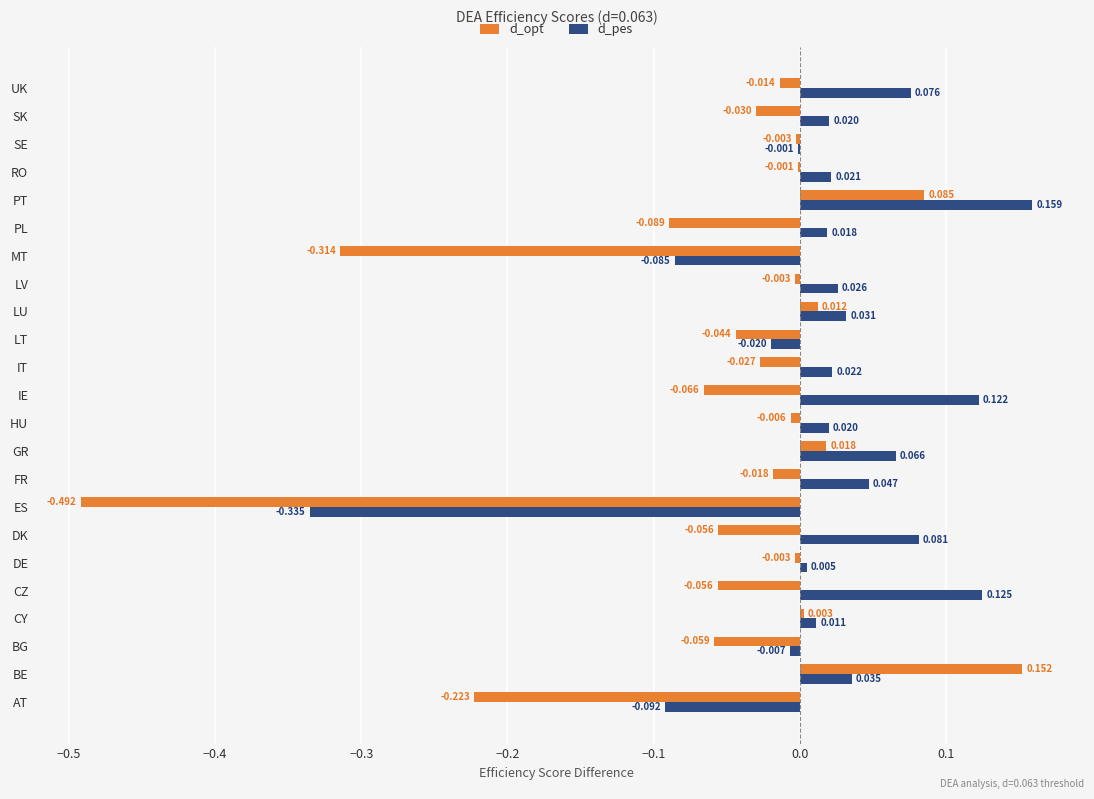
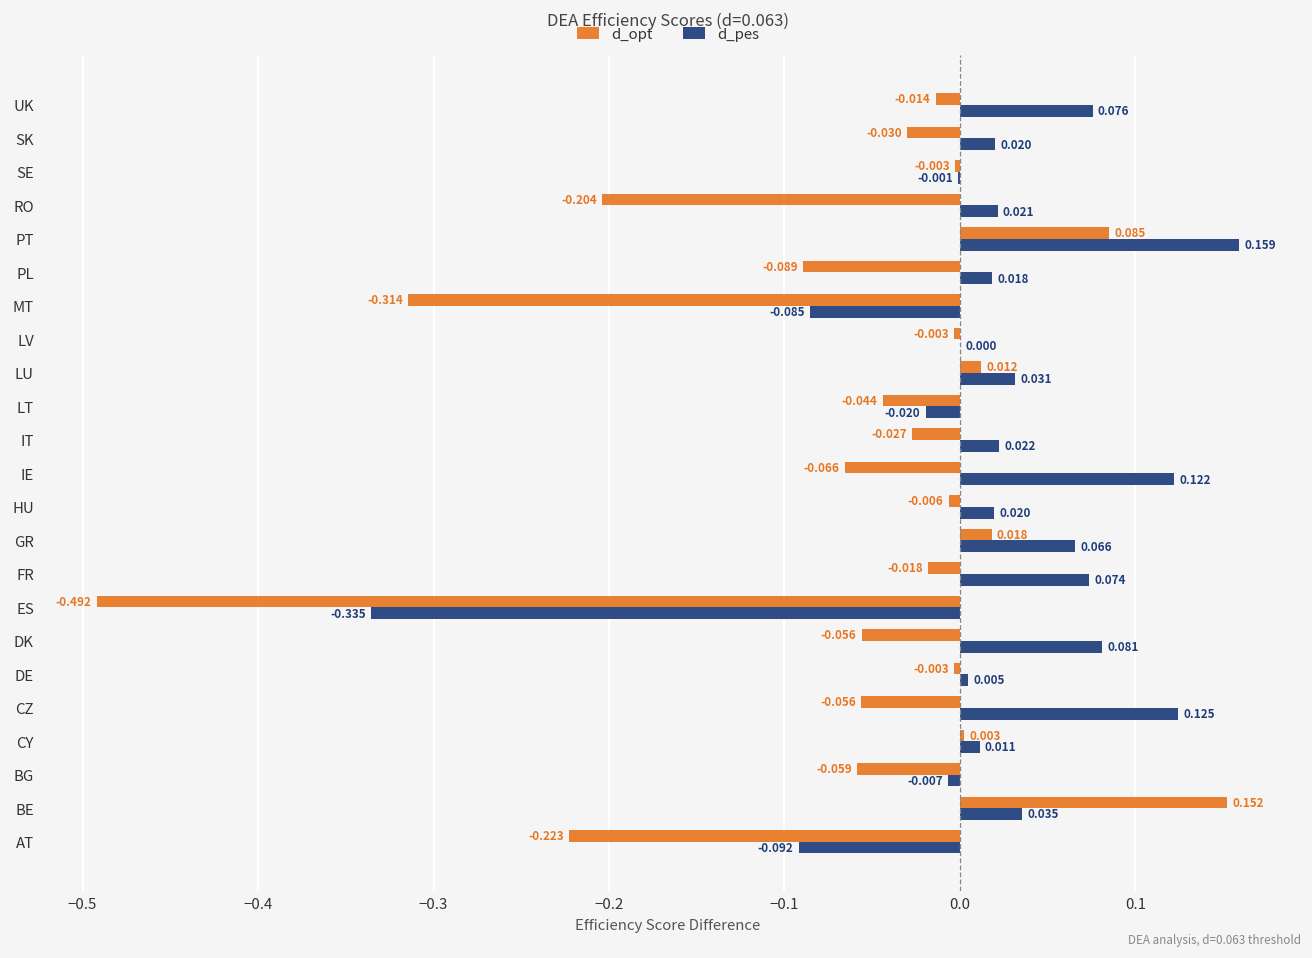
d_opt, RO: -0.001 -> -0.204
d_pes, LV: 0.026 -> 0.000
d_pes, FR: 0.047 -> 0.074
